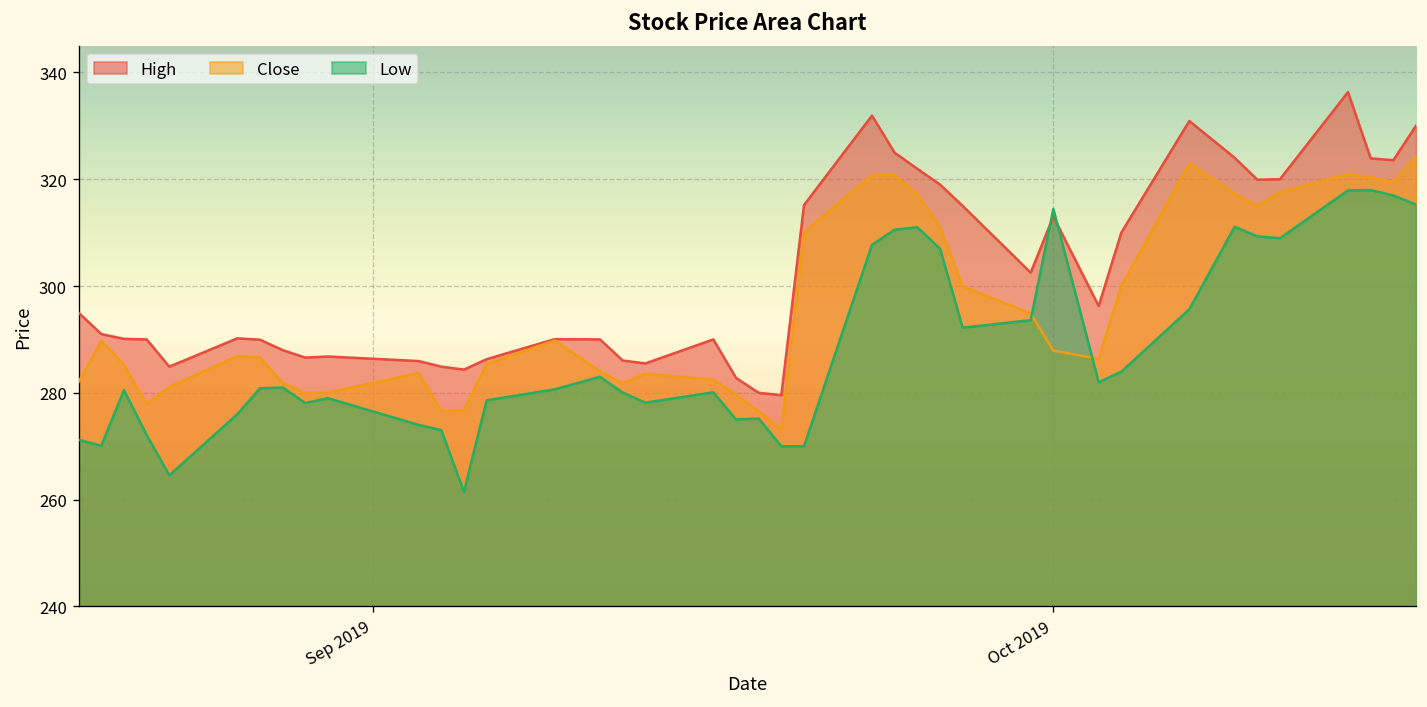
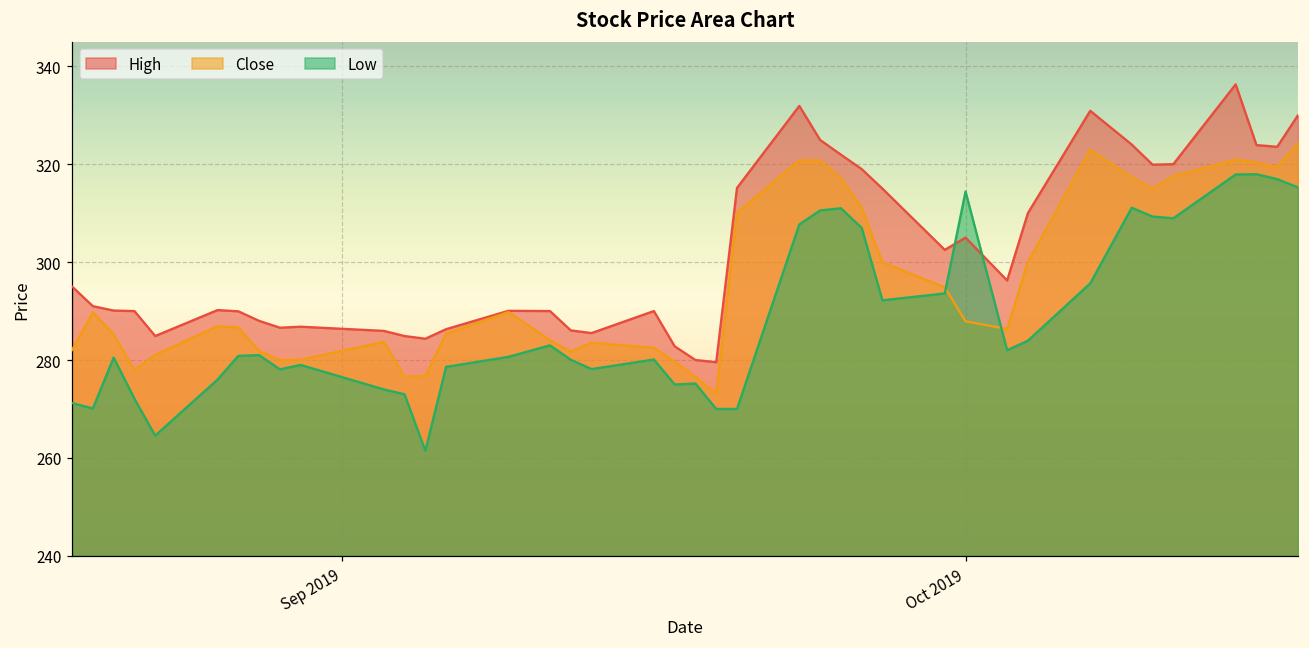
High, Oct 2019: 313 -> 305
